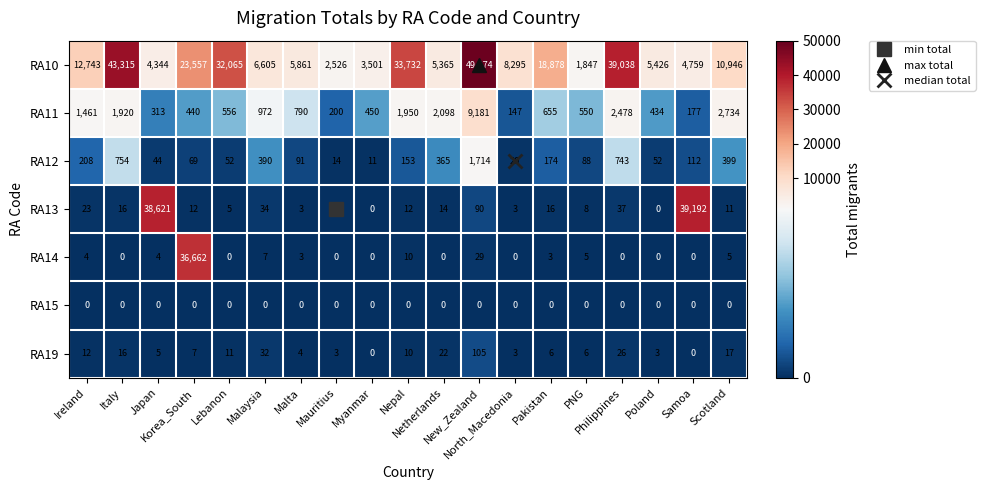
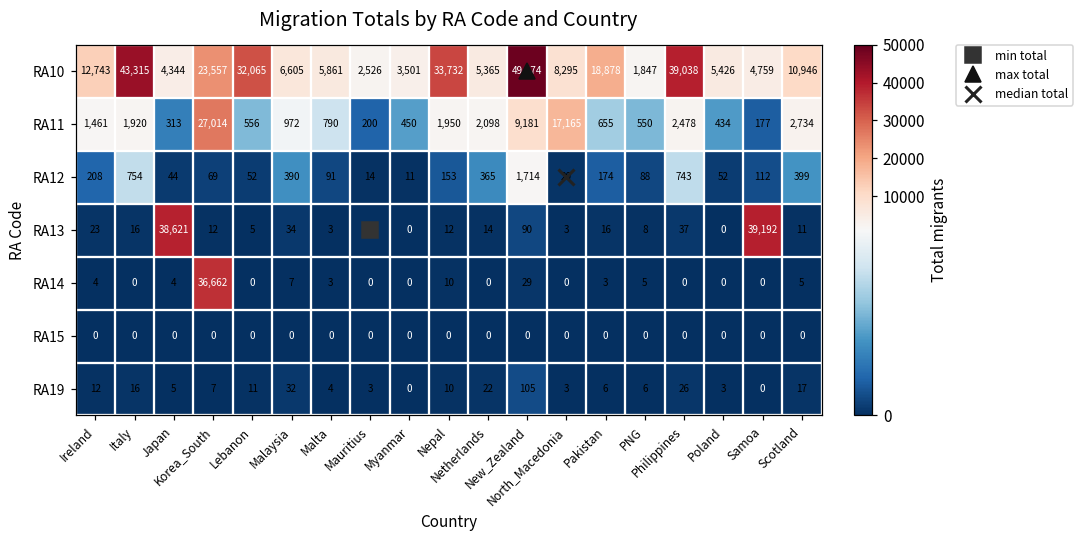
RA11, Korea_South: 440 -> 27,014
RA11, North_Macedonia: 147 -> 17,165
